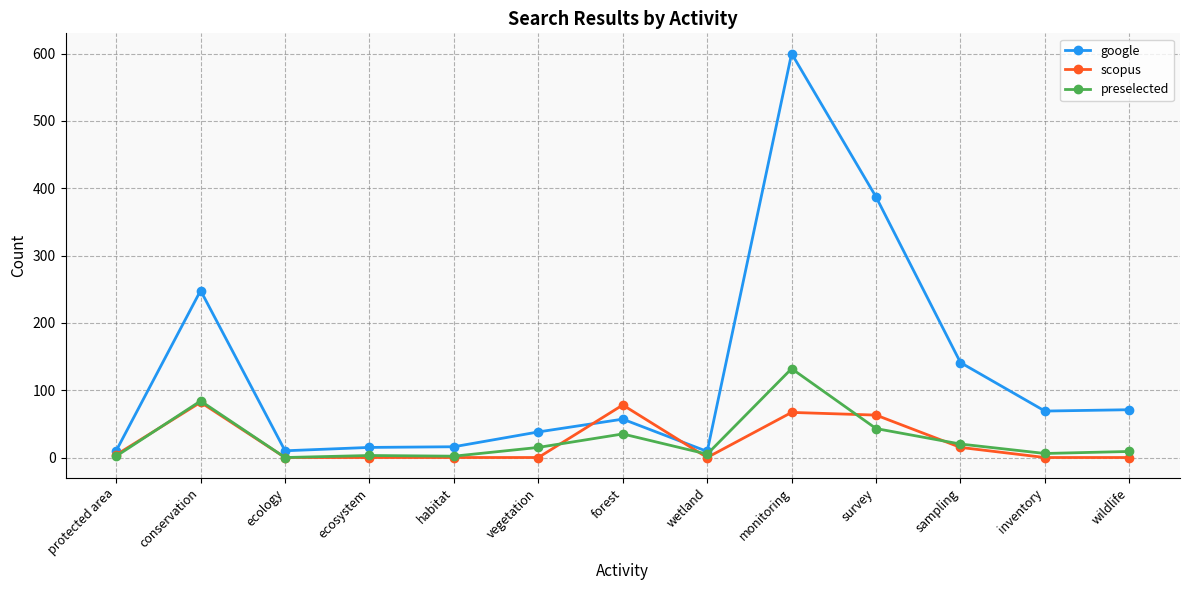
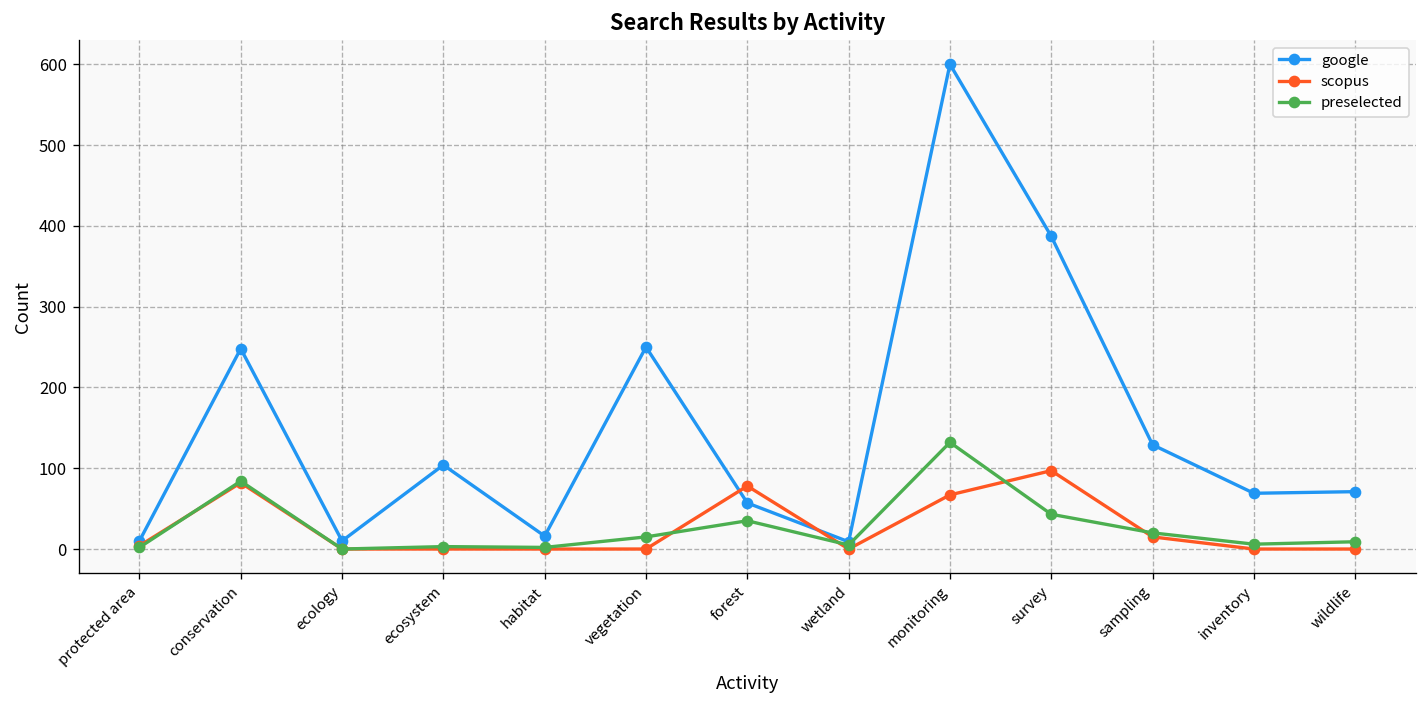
google, ecosystem: 20 -> 100
google, vegetation: 40 -> 250
scopus, survey: 60 -> 100
google, sampling: 140 -> 130
